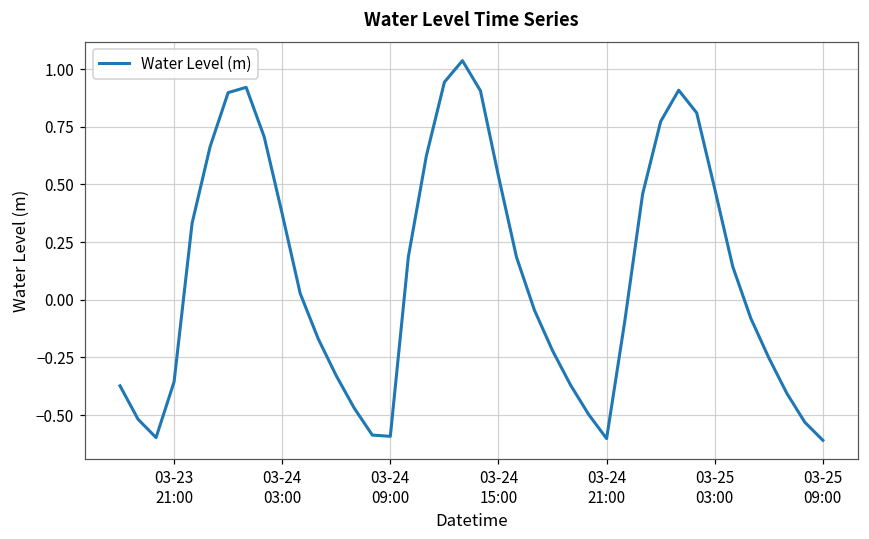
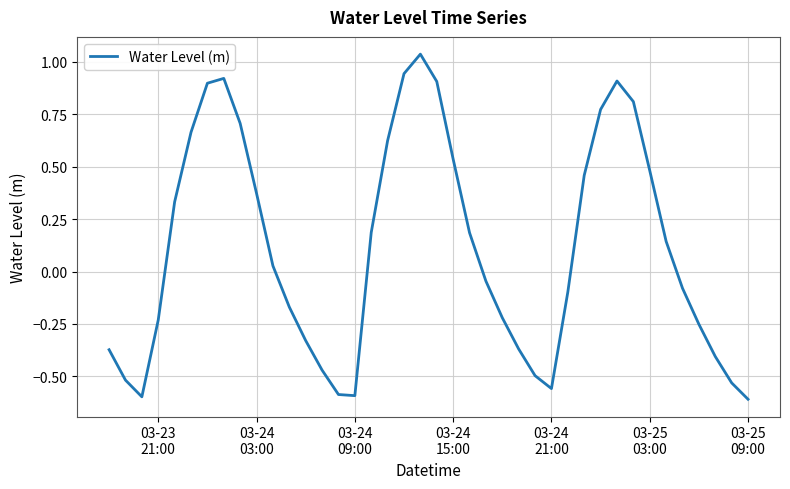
03-23 21:00: -0.36 -> -0.23
03-24 21:00: -0.60 -> -0.56
